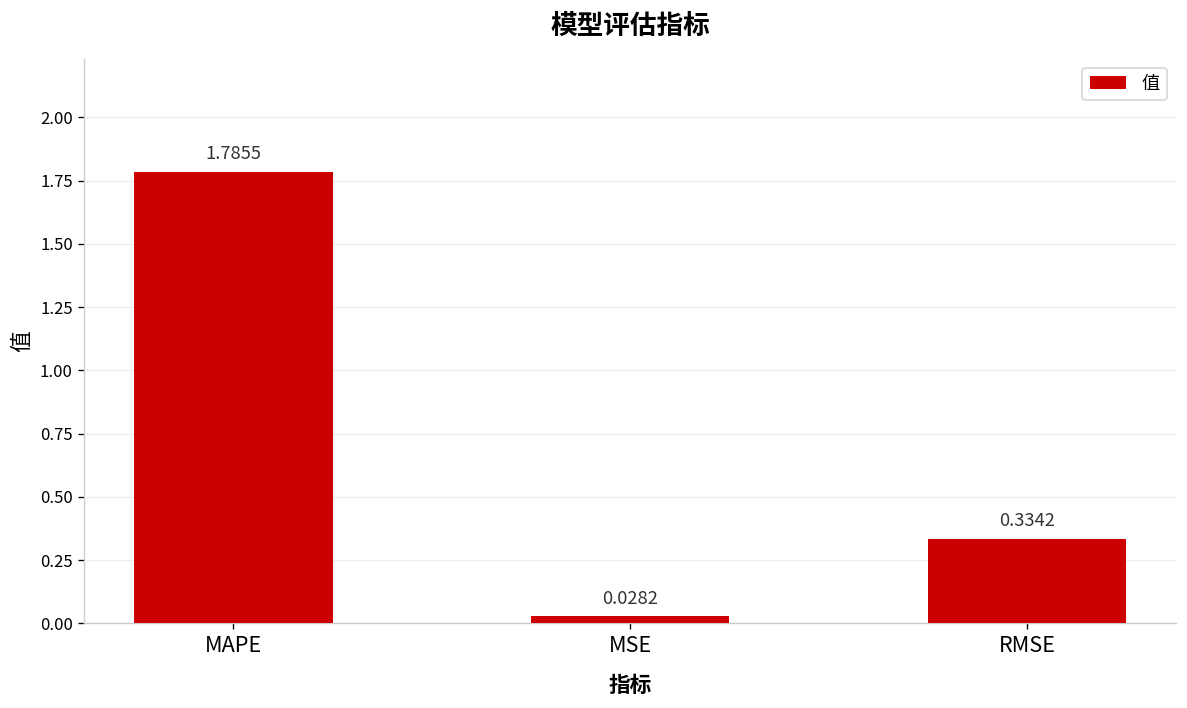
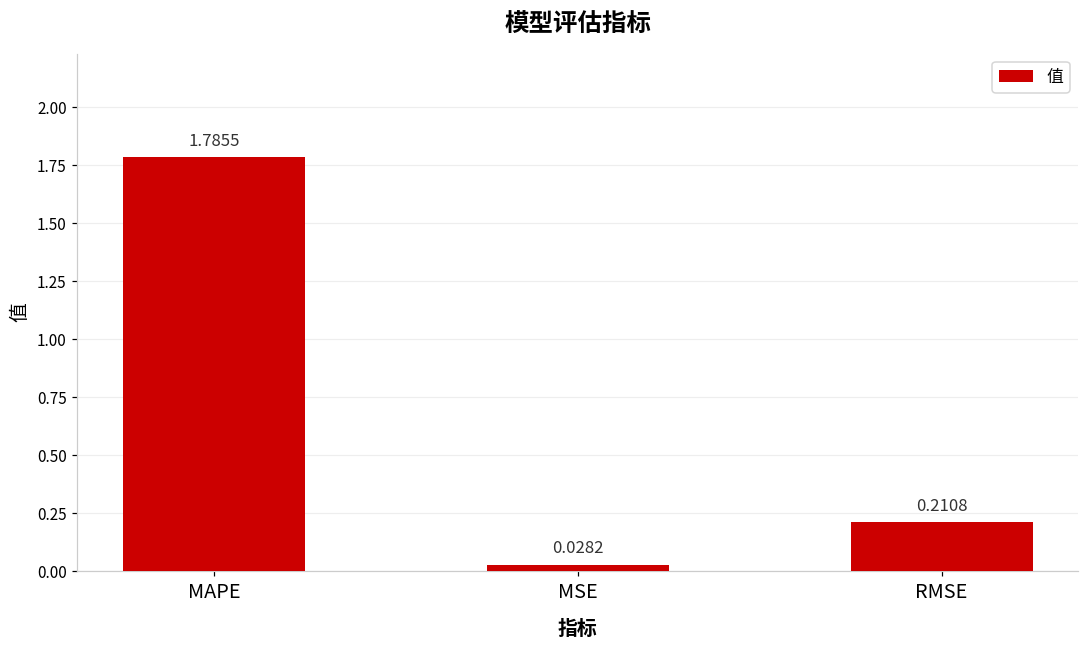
RMSE: 0.3342 -> 0.2108
